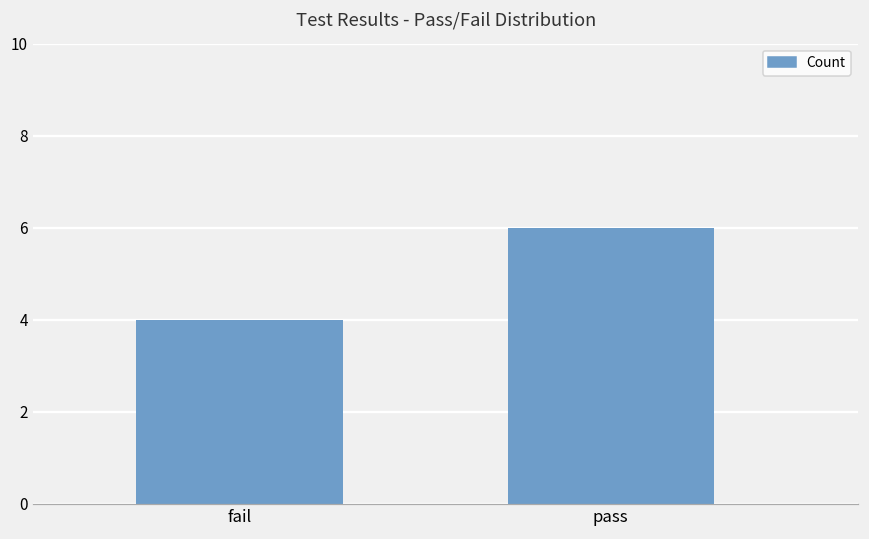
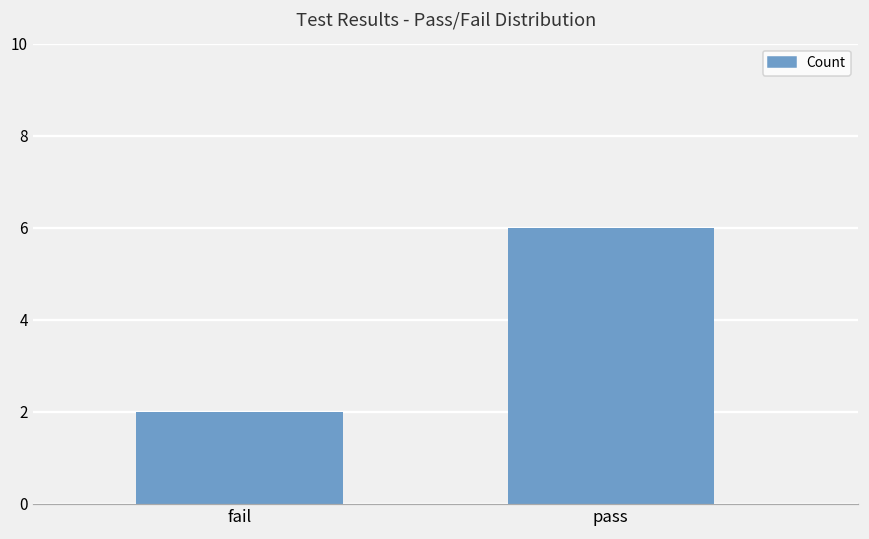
fail: 4 -> 2
